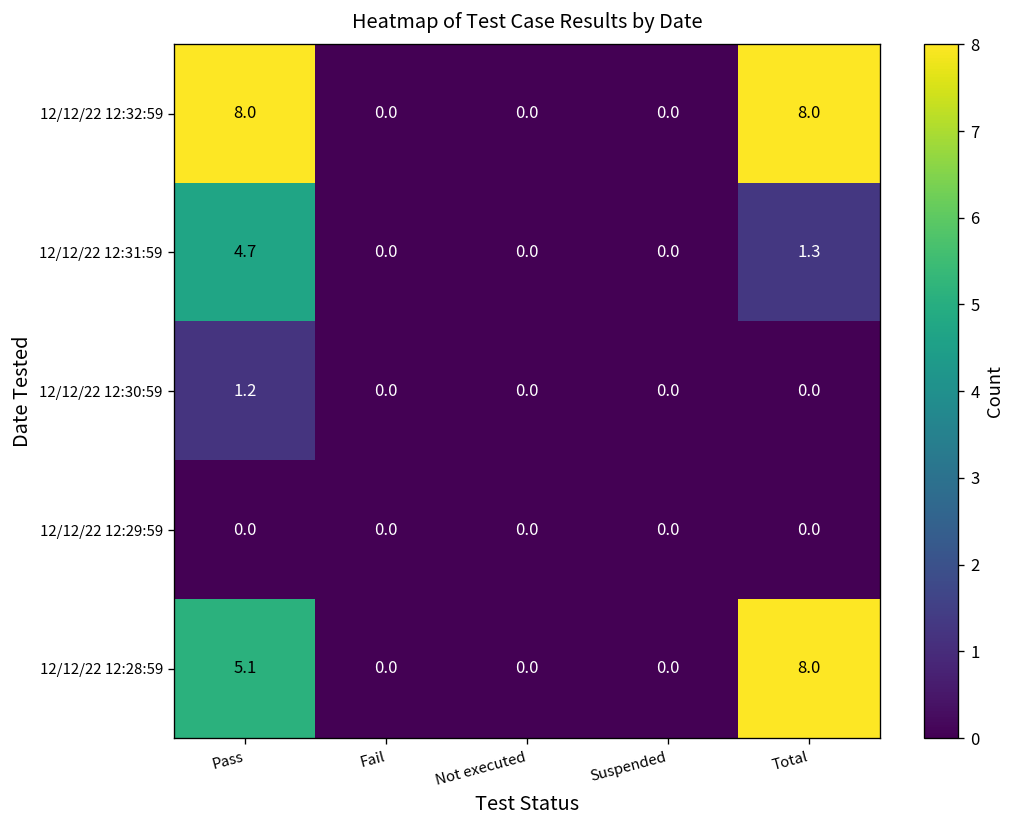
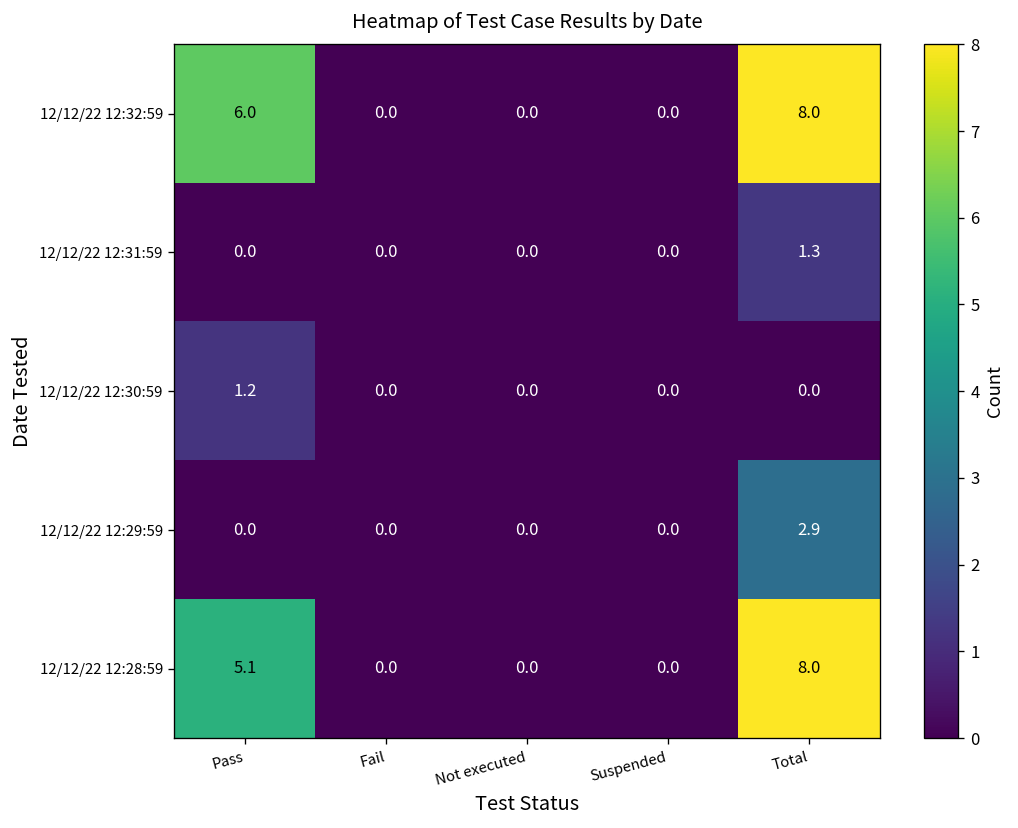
12/12/22 12:32:59, Pass: 8.0 -> 6.0
12/12/22 12:31:59, Pass: 4.7 -> 0.0
12/12/22 12:29:59, Total: 0.0 -> 2.9
